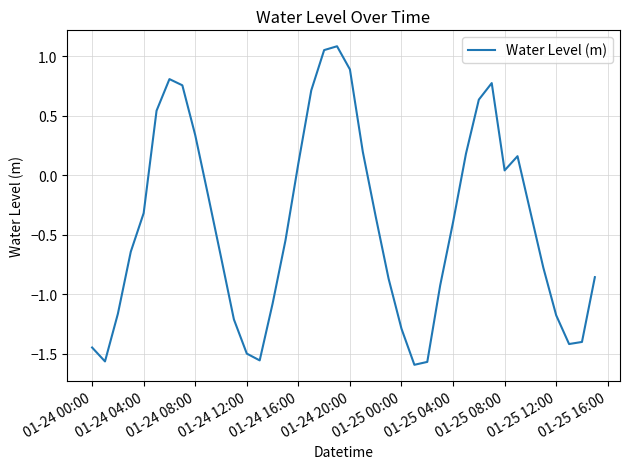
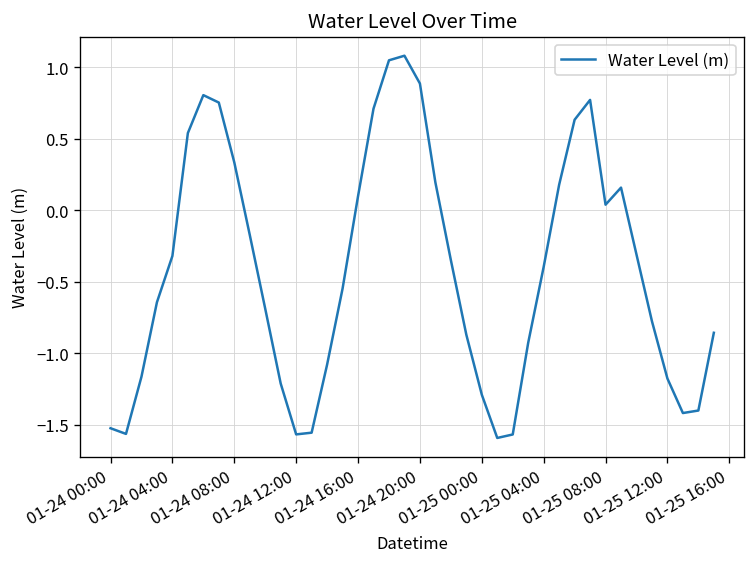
01-24 00:00: -1.45 -> -1.52
01-24 12:00: -1.50 -> -1.57
